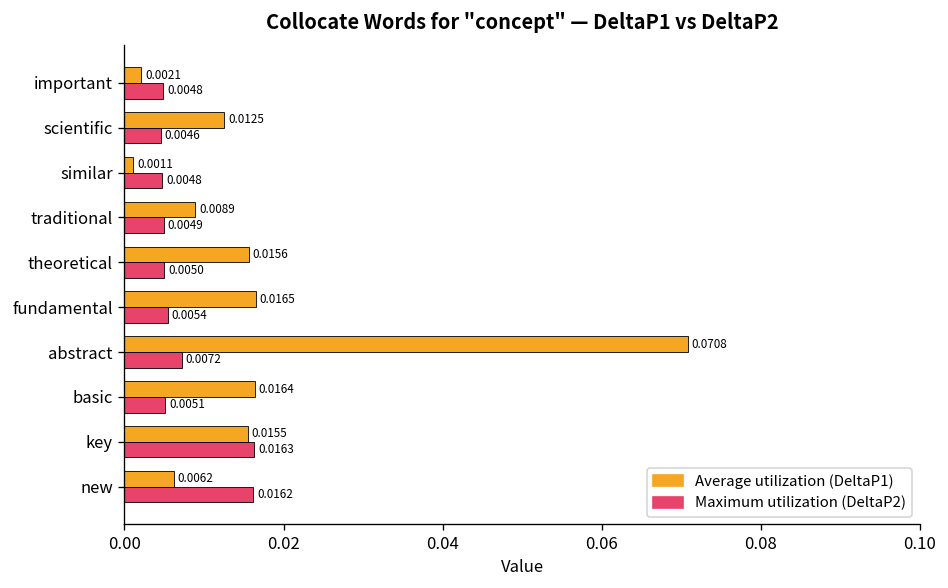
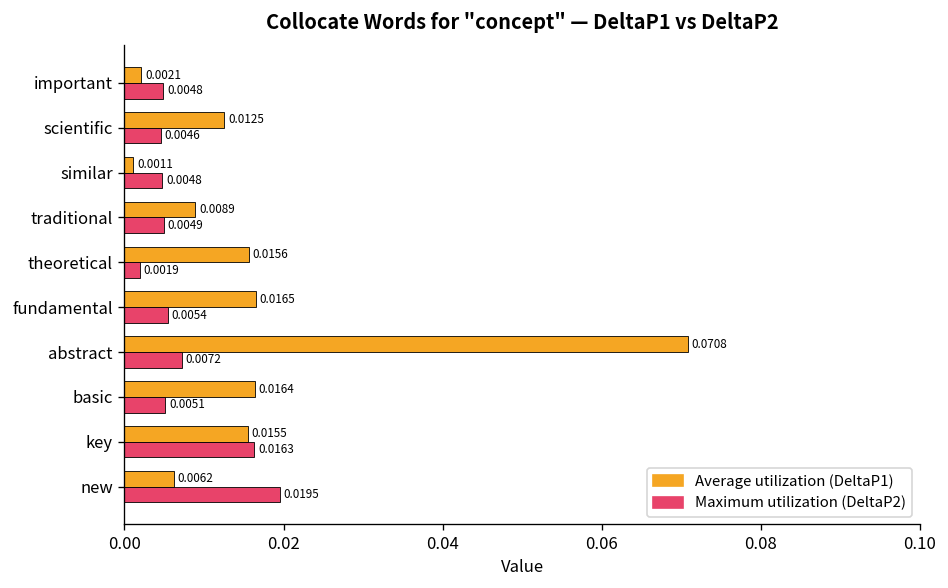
Maximum utilization (DeltaP2), theoretical: 0.0050 -> 0.0019
Maximum utilization (DeltaP2), new: 0.0162 -> 0.0195
